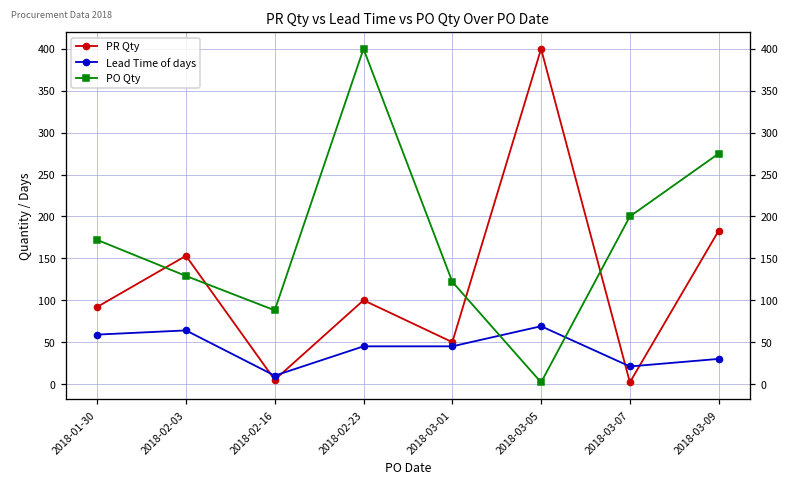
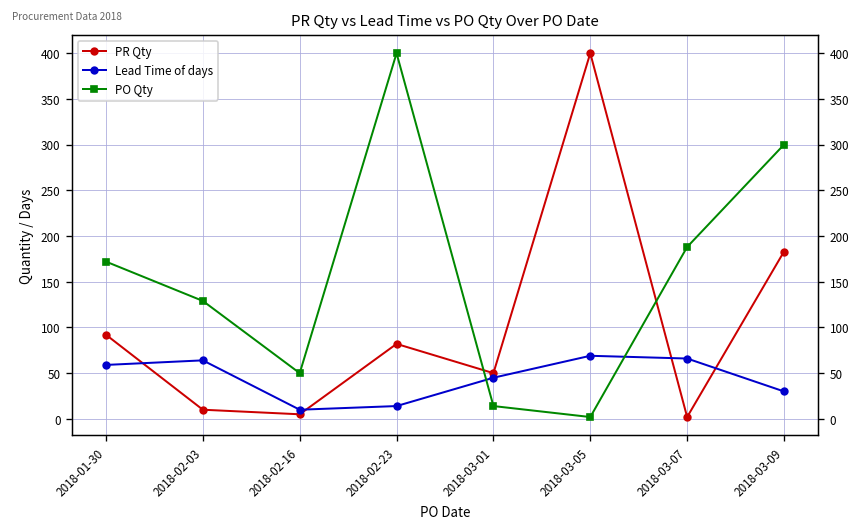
PR Qty, 2018-02-03: 150 -> 10
PO Qty, 2018-02-16: 90 -> 50
PR Qty, 2018-02-23: 100 -> 80
Lead Time of days, 2018-02-23: 50 -> 10
PO Qty, 2018-03-01: 120 -> 10
Lead Time of days, 2018-03-07: 20 -> 70
PO Qty, 2018-03-07: 200 -> 190
PO Qty, 2018-03-09: 280 -> 300
